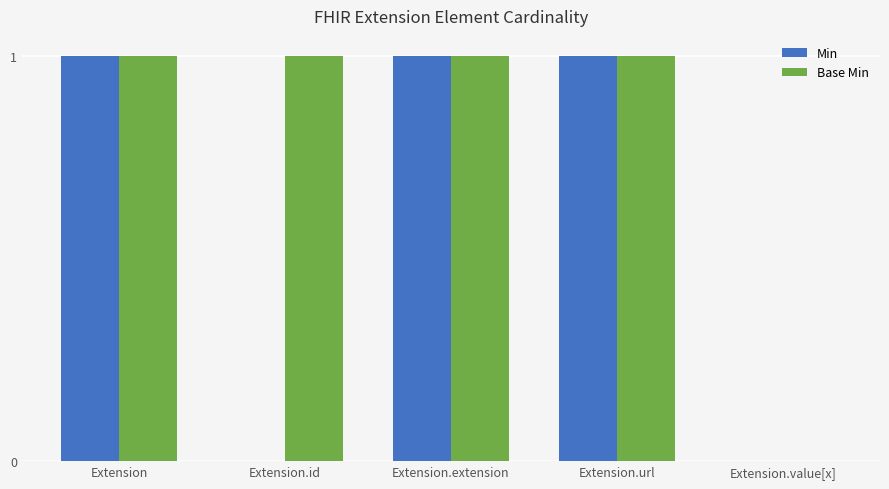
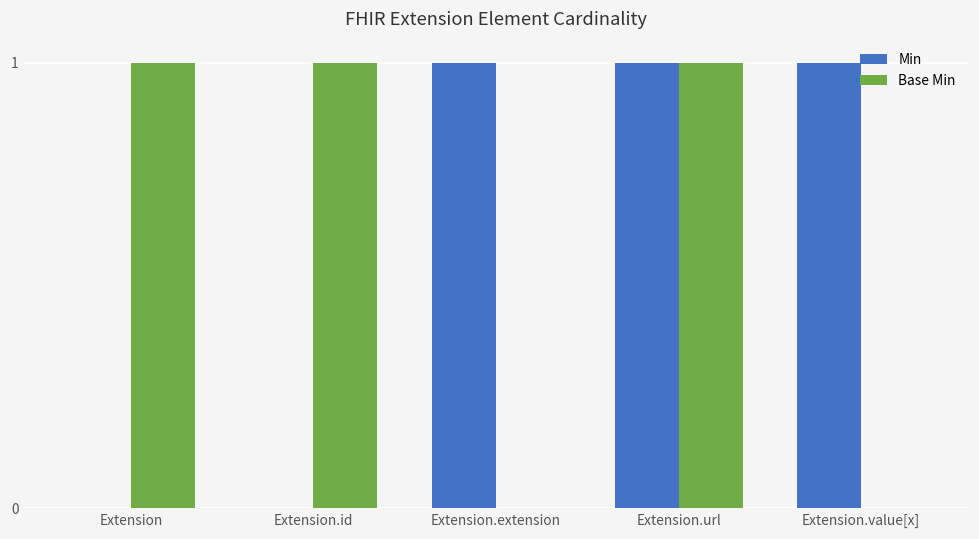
Min, Extension: 1 -> 0
Base Min, Extension.extension: 1 -> 0
Min, Extension.value[x]: 0 -> 1
